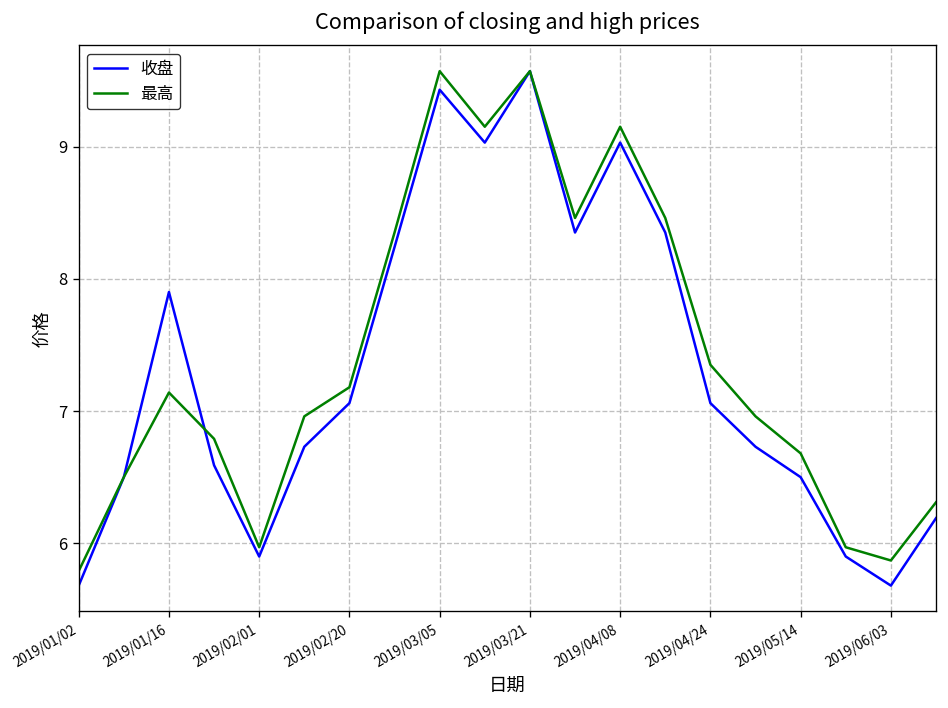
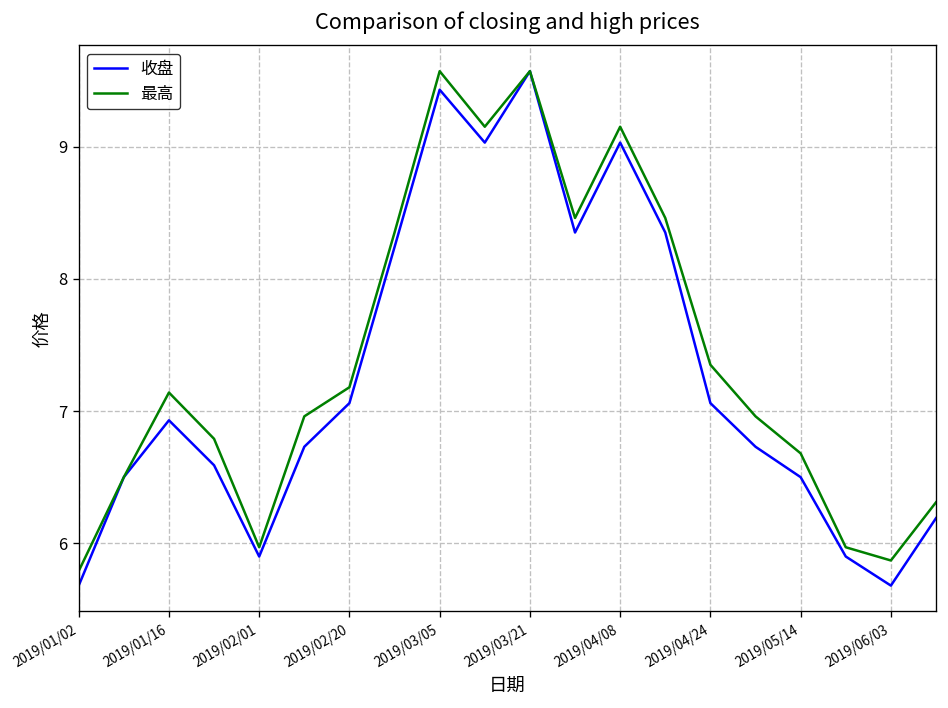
收盘, 2019/01/16: 7.90 -> 6.93
